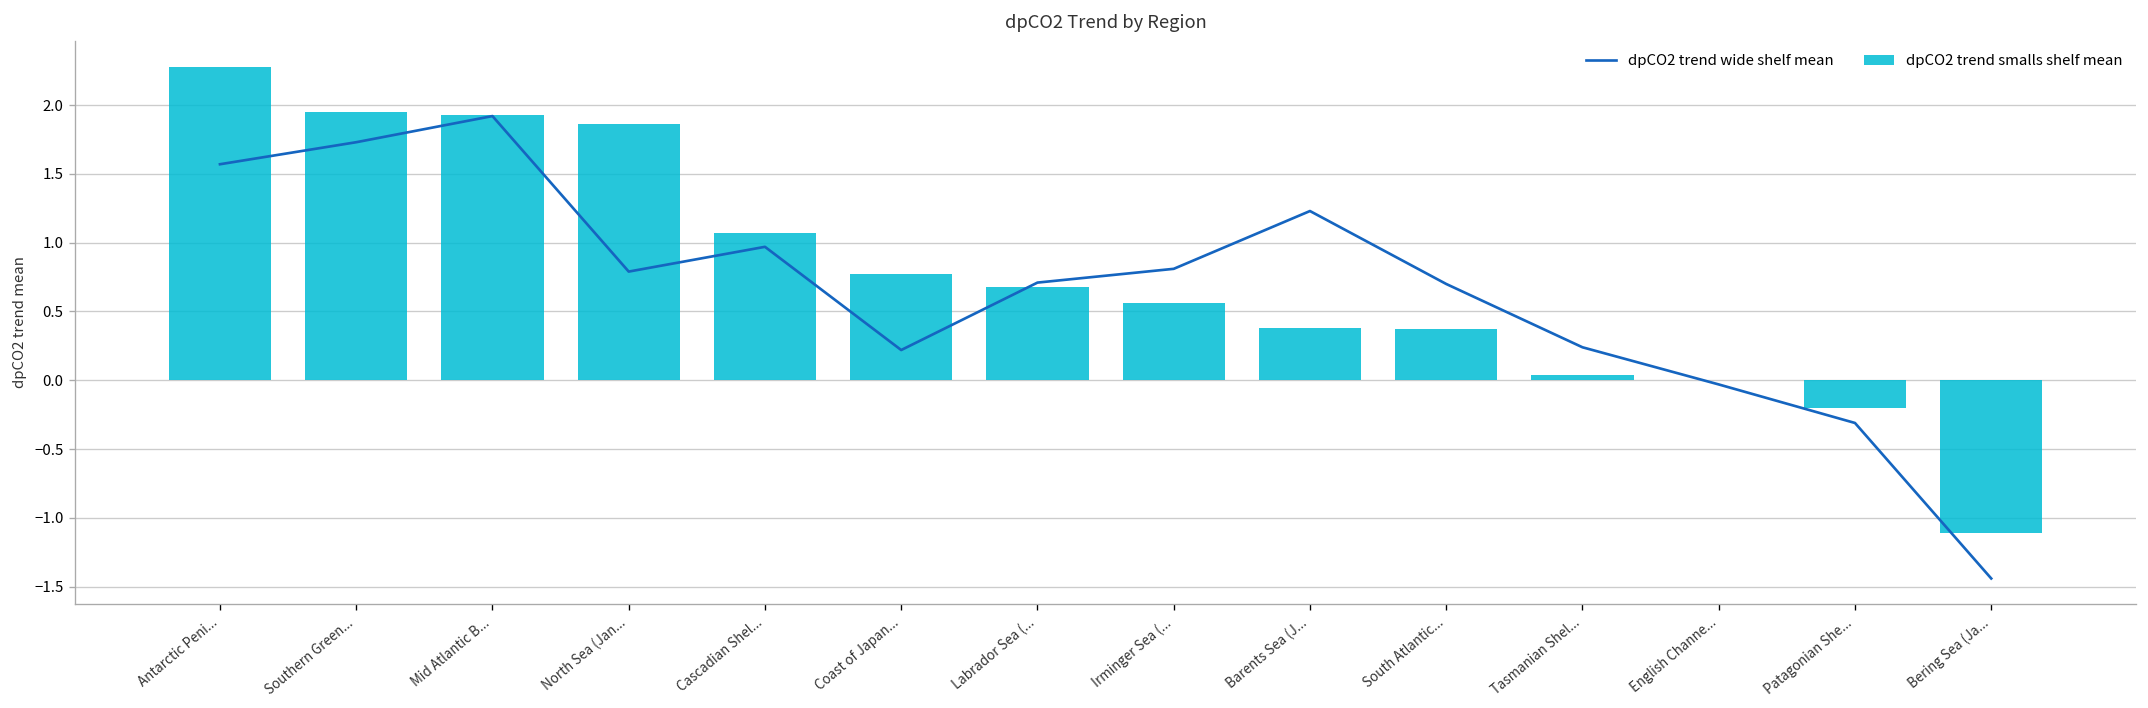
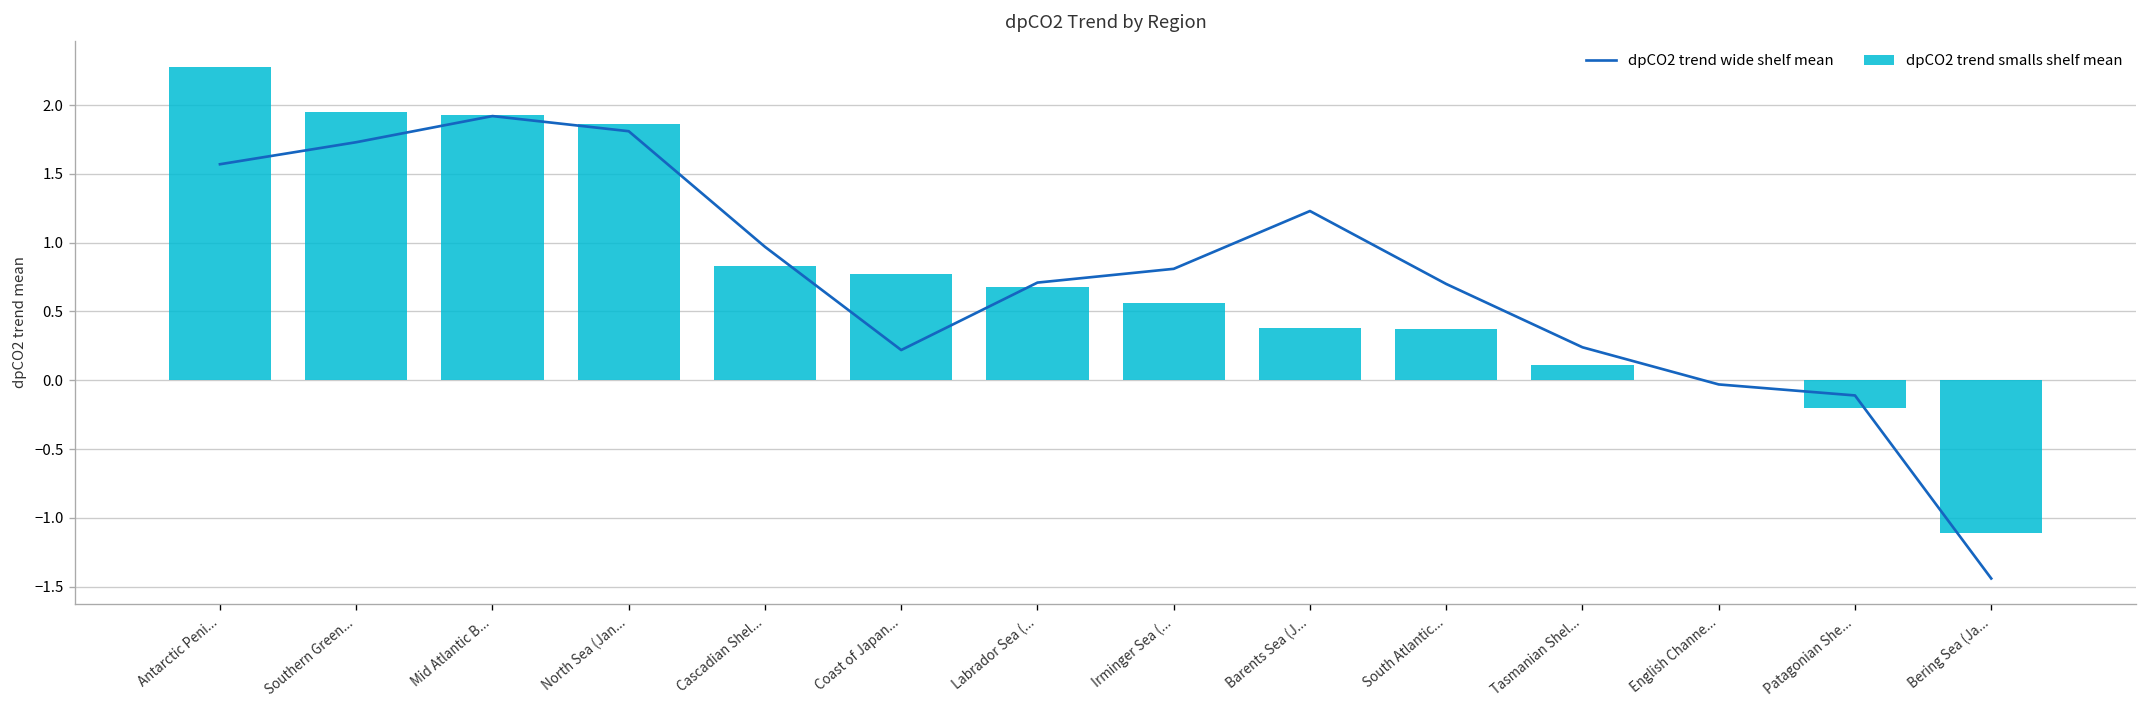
dpCO2 trend wide shelf mean, North Sea (Jan...: 0.79 -> 1.81
dpCO2 trend smalls shelf mean, Cascadian Shel...: 1.07 -> 0.83
dpCO2 trend smalls shelf mean, Tasmanian Shel...: 0.04 -> 0.11
dpCO2 trend wide shelf mean, Patagonian She...: -0.31 -> -0.11
